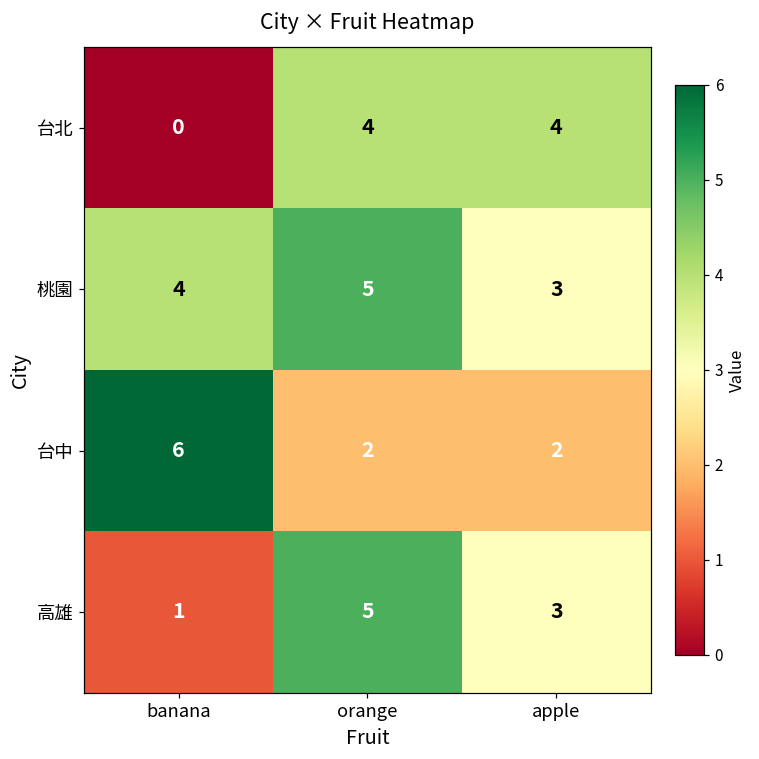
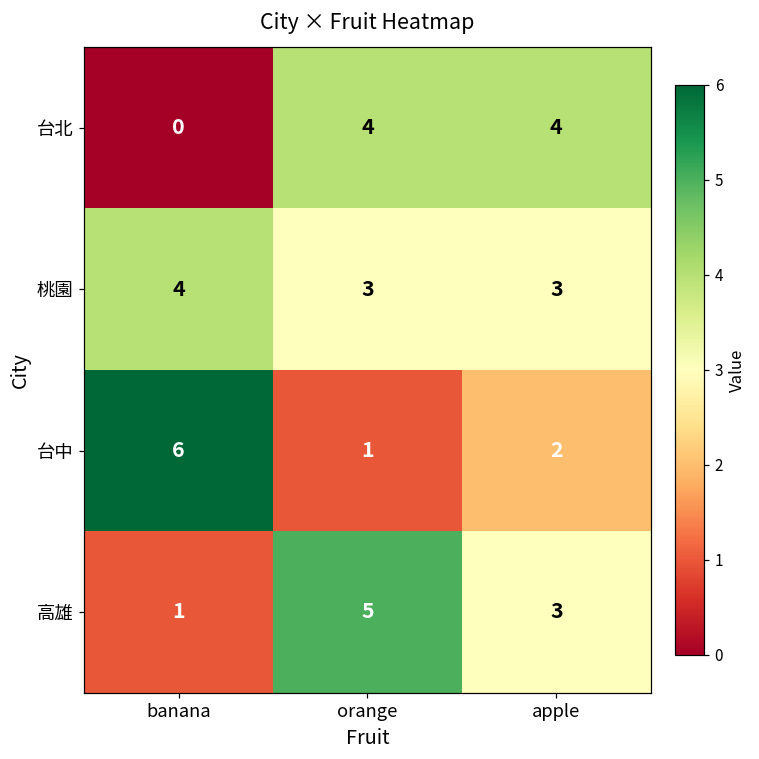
桃園, orange: 5 -> 3
台中, orange: 2 -> 1
